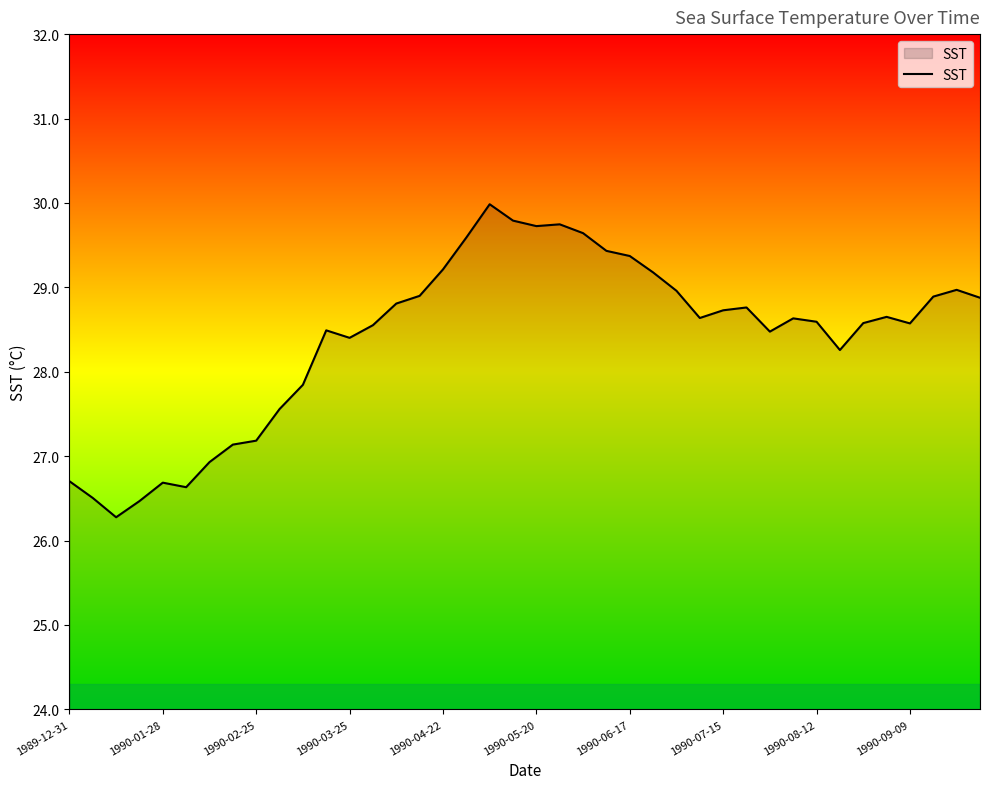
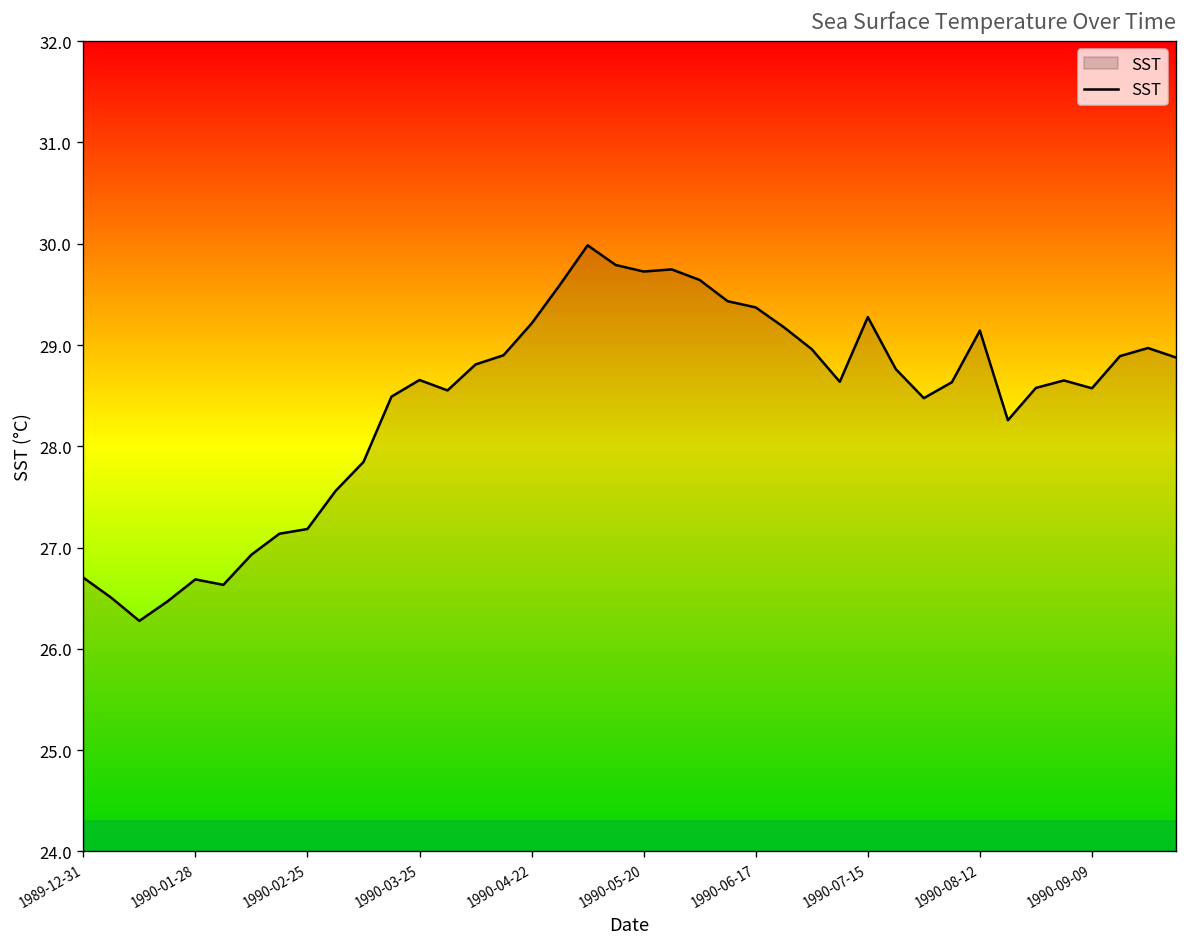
1990-03-25: 28.4 -> 28.7
1990-07-15: 28.7 -> 29.3
1990-08-12: 28.6 -> 29.1
